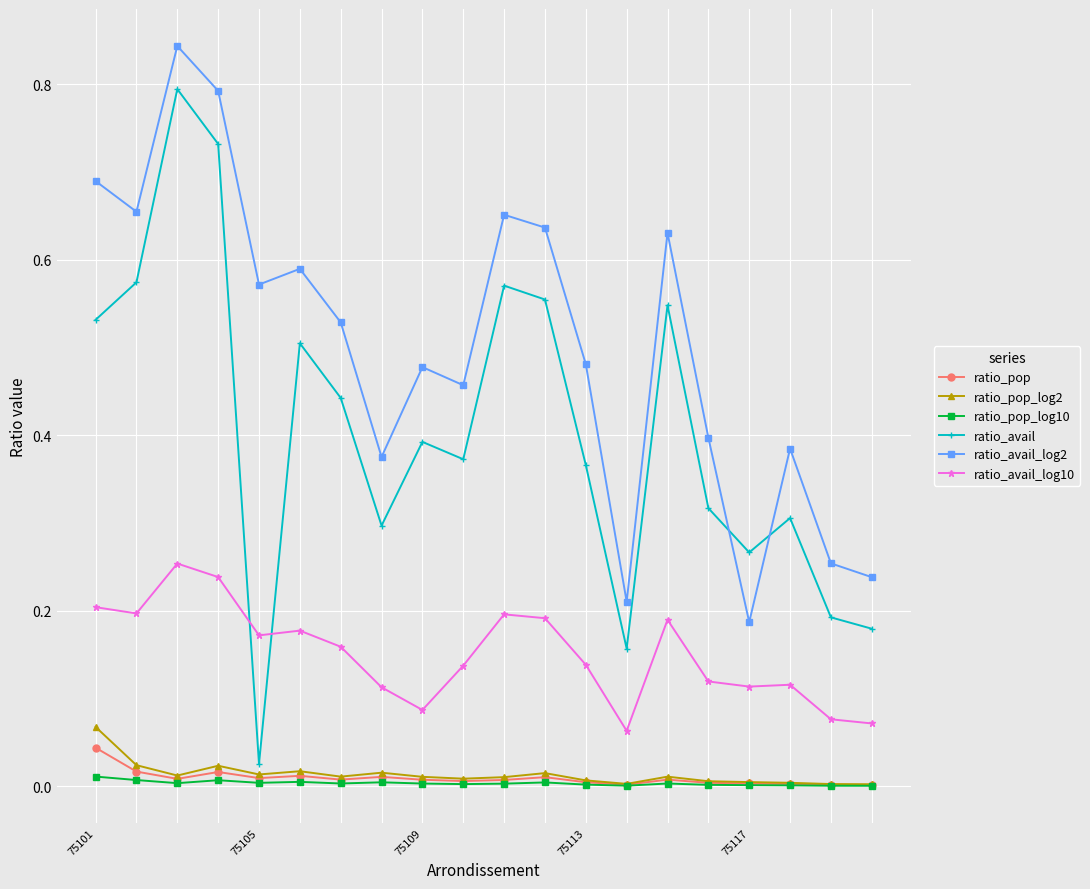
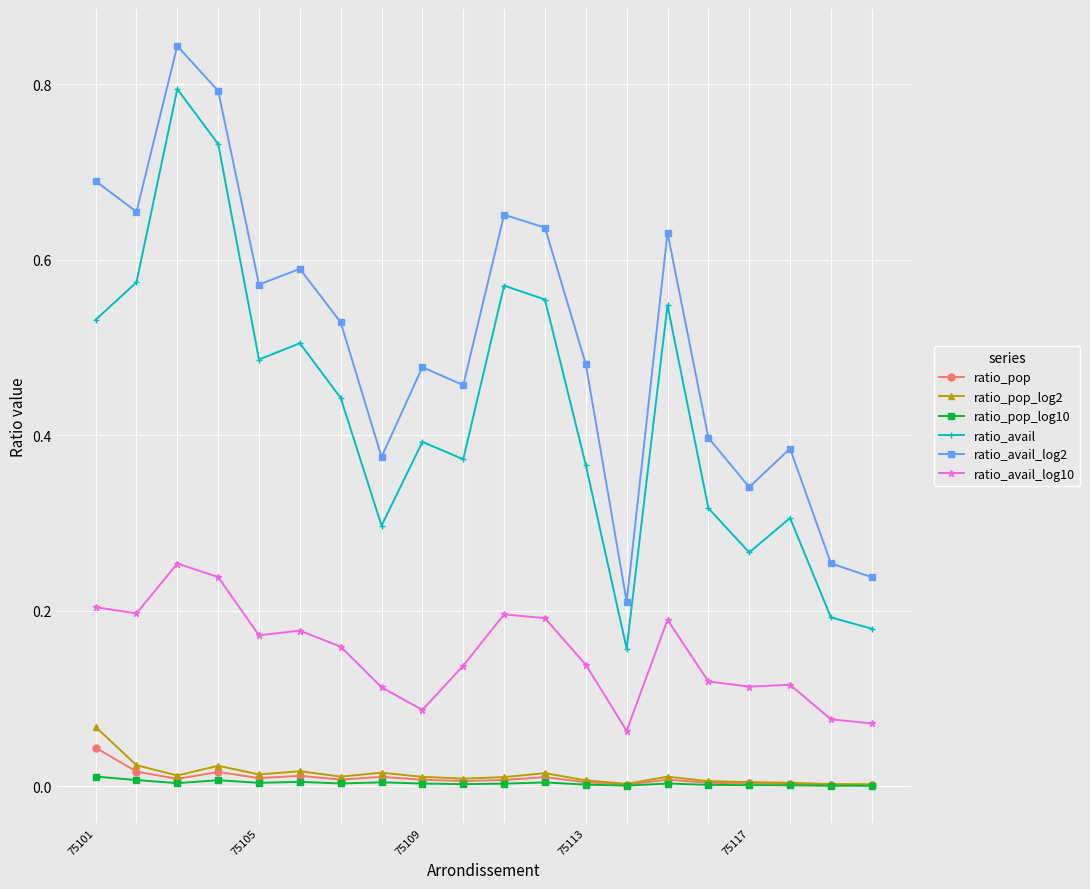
ratio_avail, 75105: 0.03 -> 0.49
ratio_avail_log2, 75117: 0.19 -> 0.34
